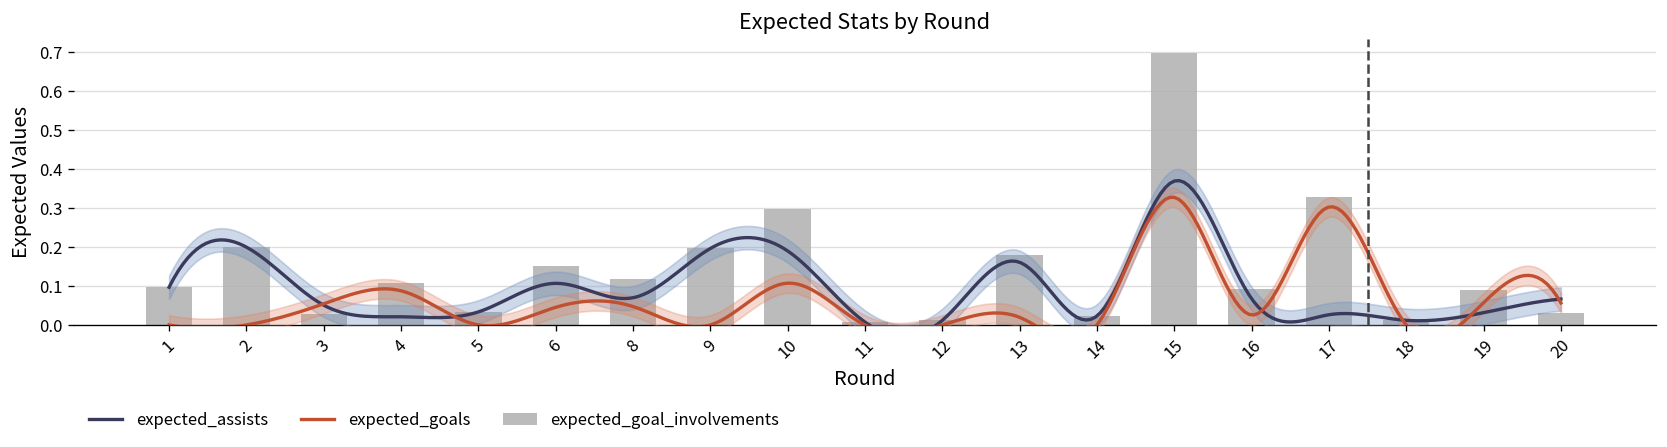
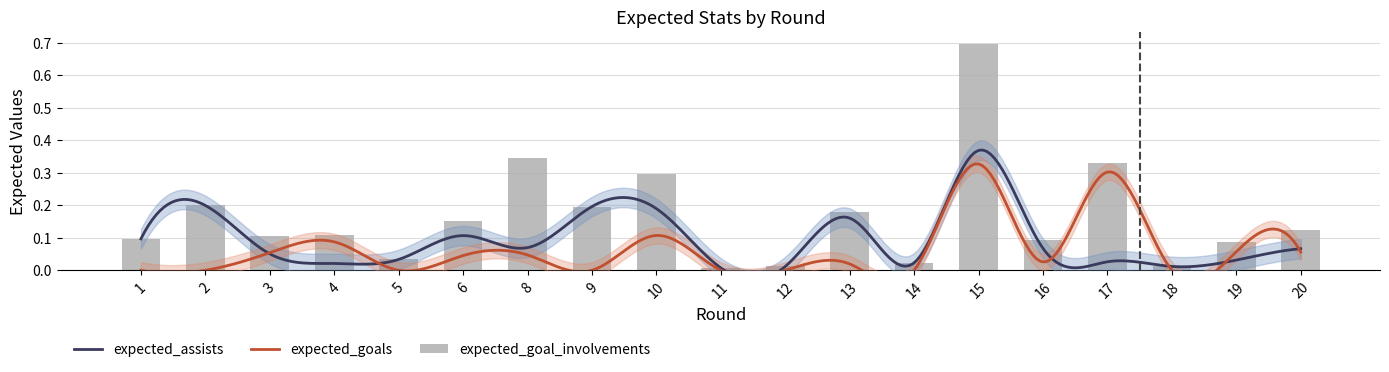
expected_goal_involvements, 3: 0.03 -> 0.10
expected_goal_involvements, 8: 0.12 -> 0.35
expected_goal_involvements, 20: 0.03 -> 0.12
